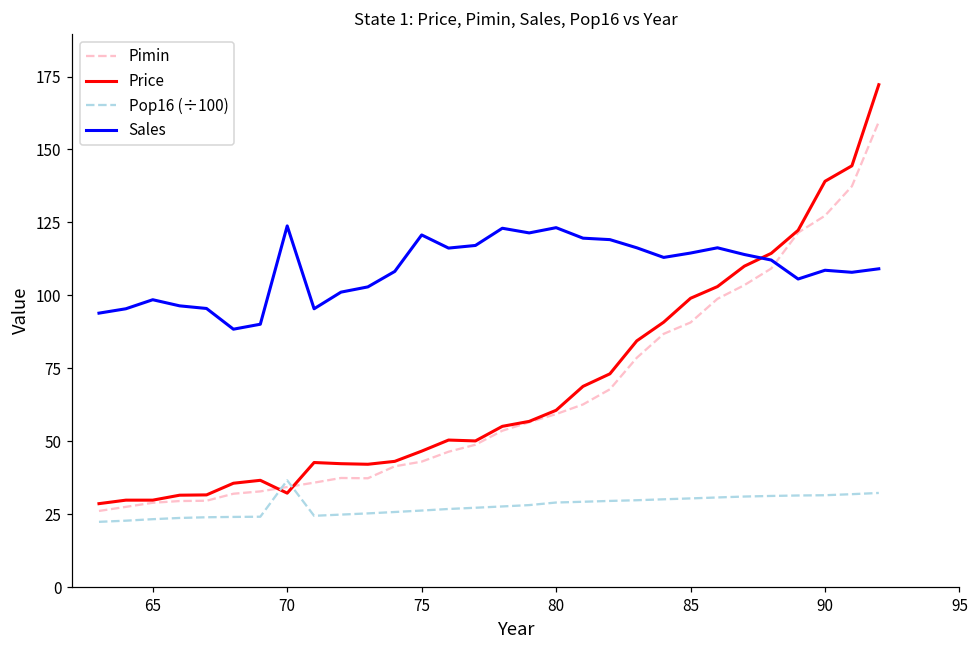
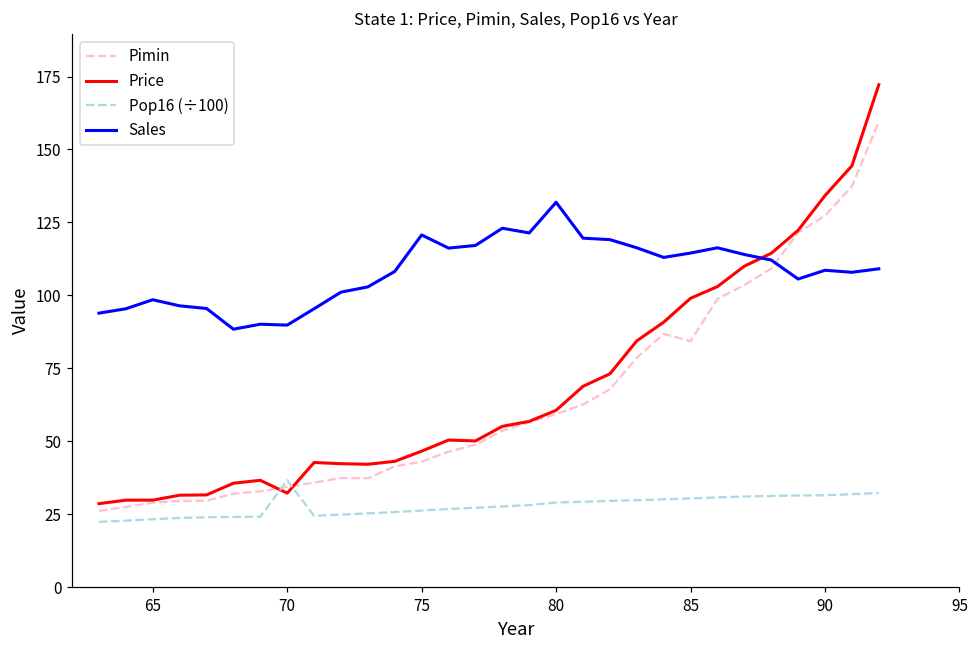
Sales, 70: 124 -> 90
Sales, 80: 123 -> 132
Pimin, 85: 91 -> 84
Price, 90: 139 -> 134
